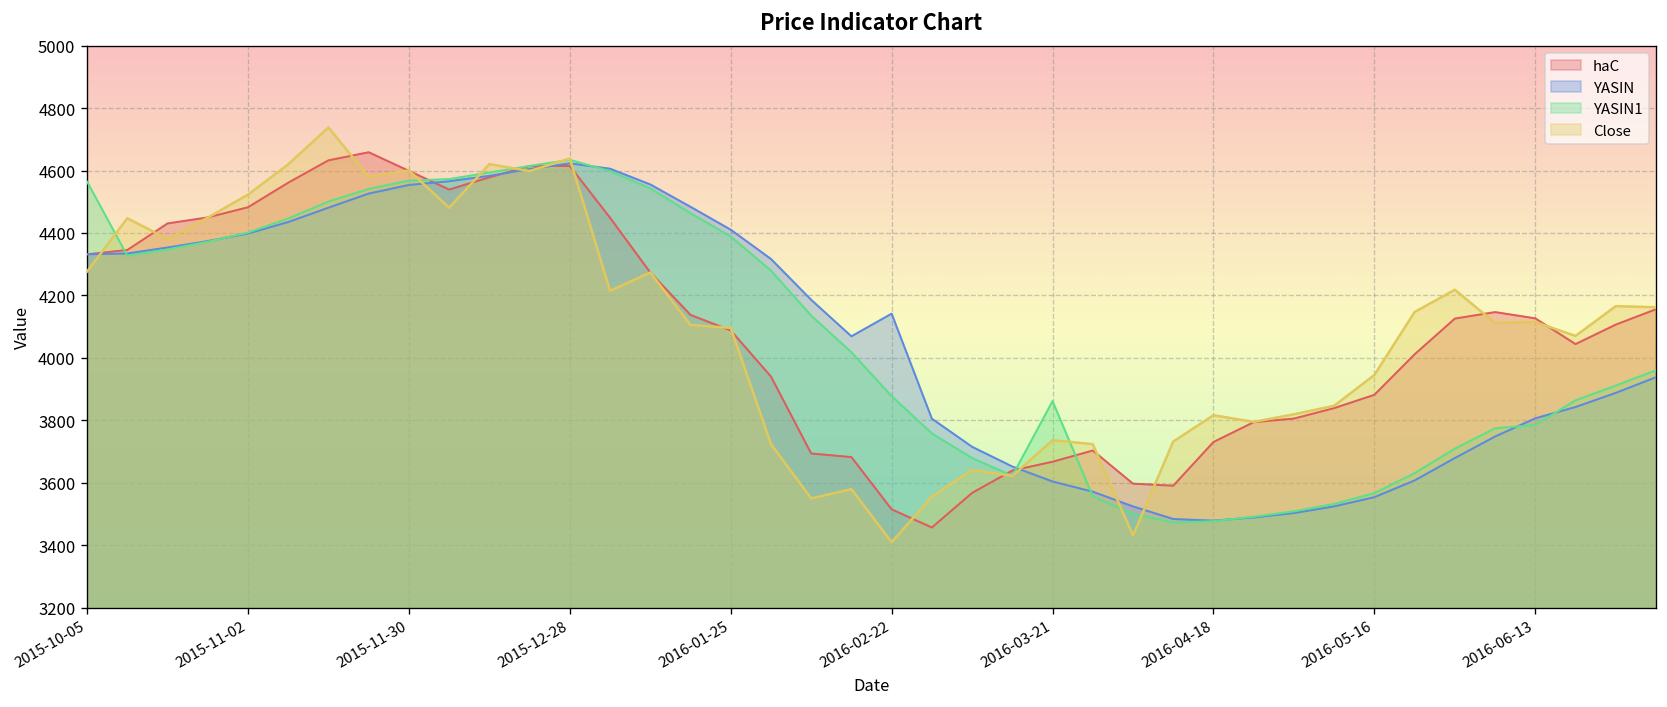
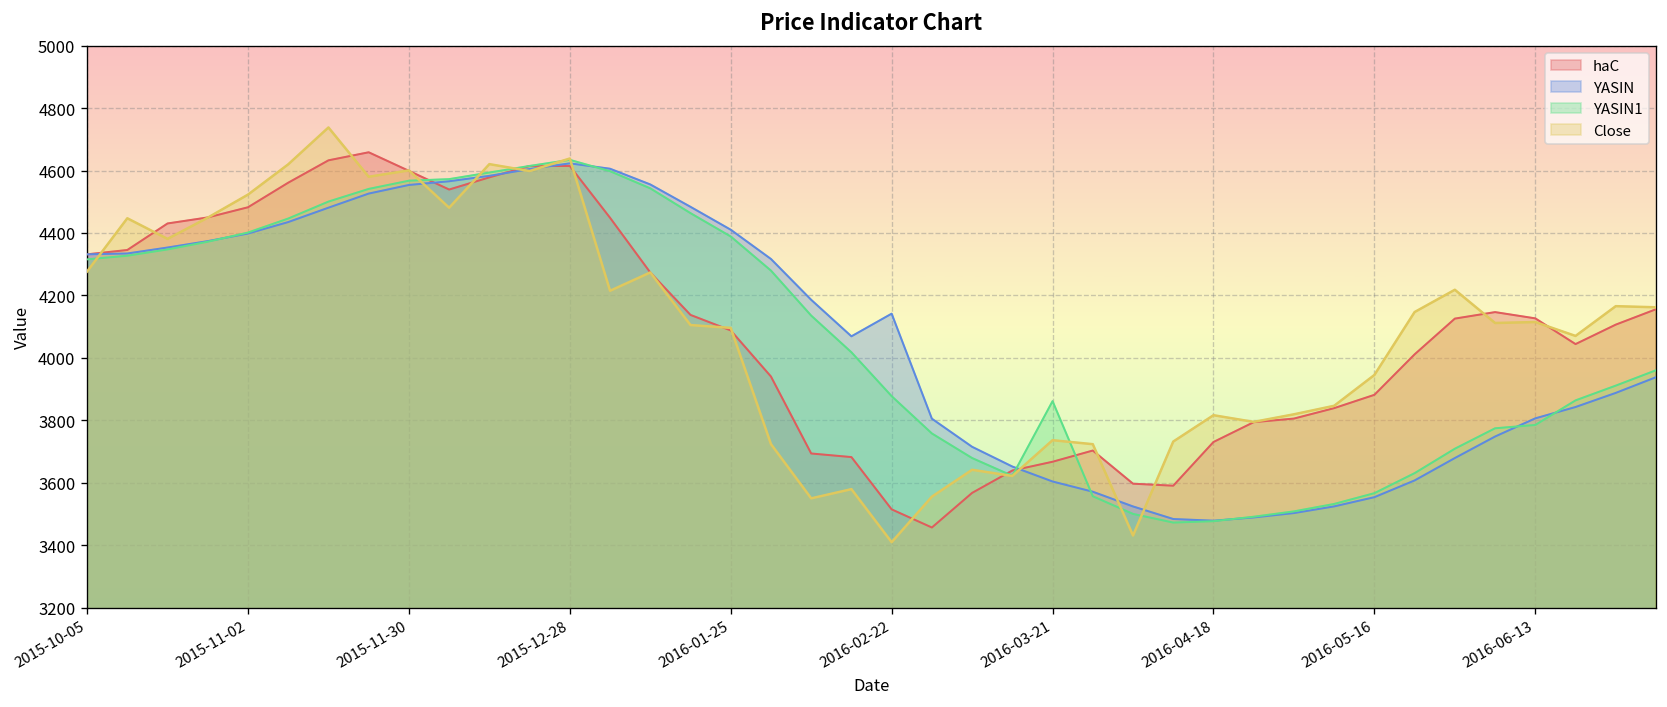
YASIN1, 2015-10-05: 4560 -> 4320
